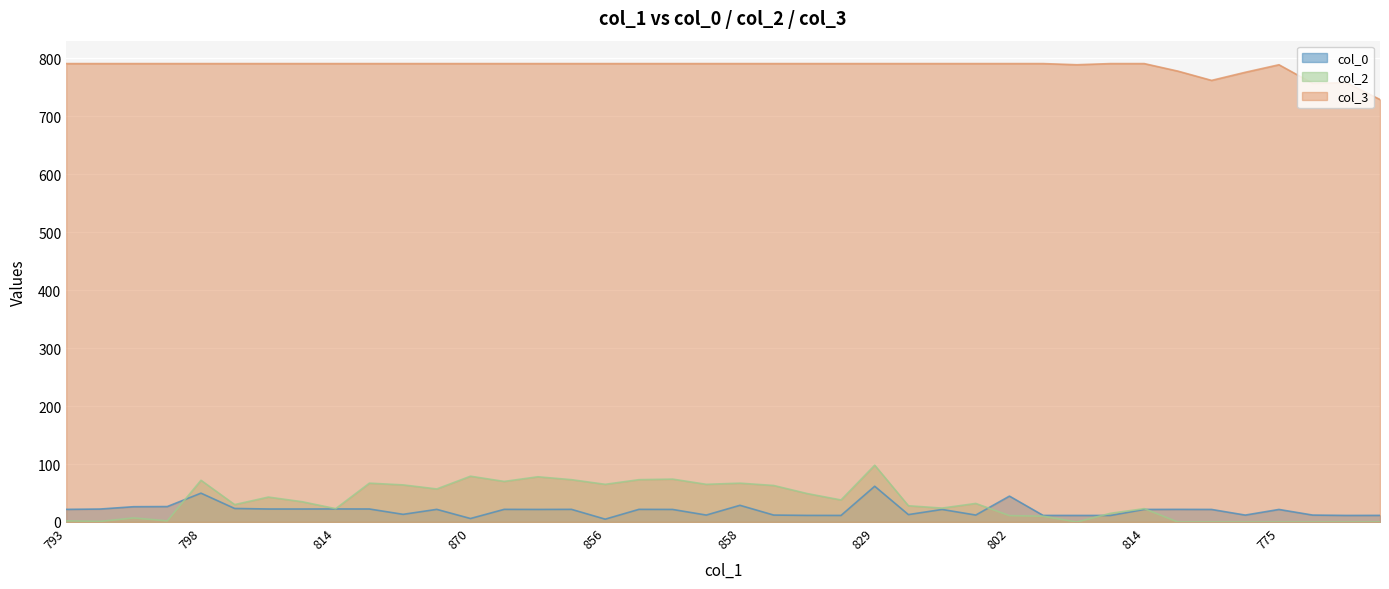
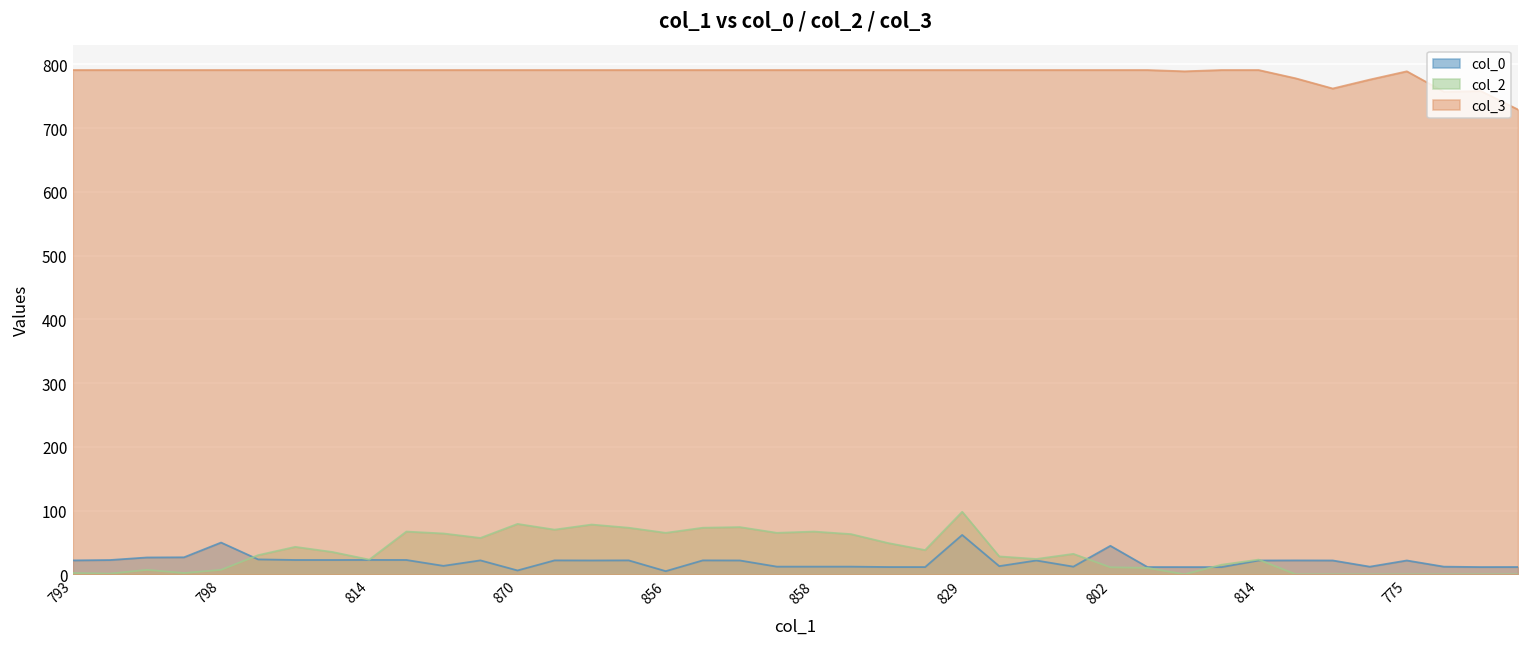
col_2, 798: 70 -> 10
col_0, 858: 30 -> 10
